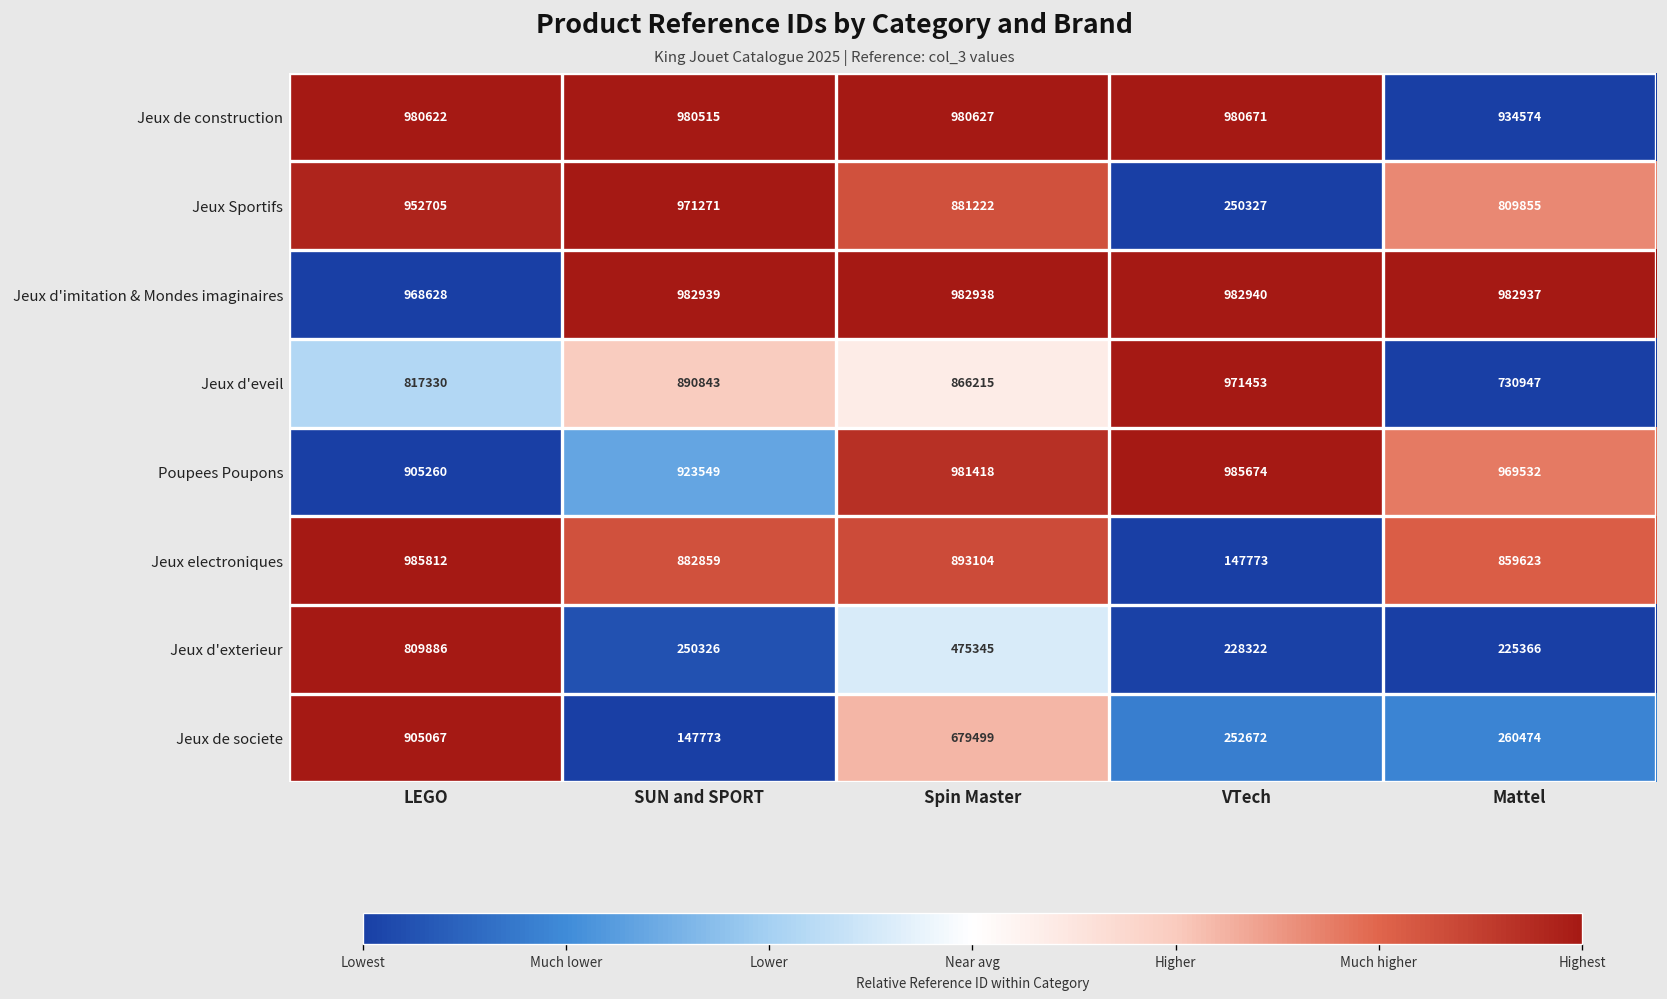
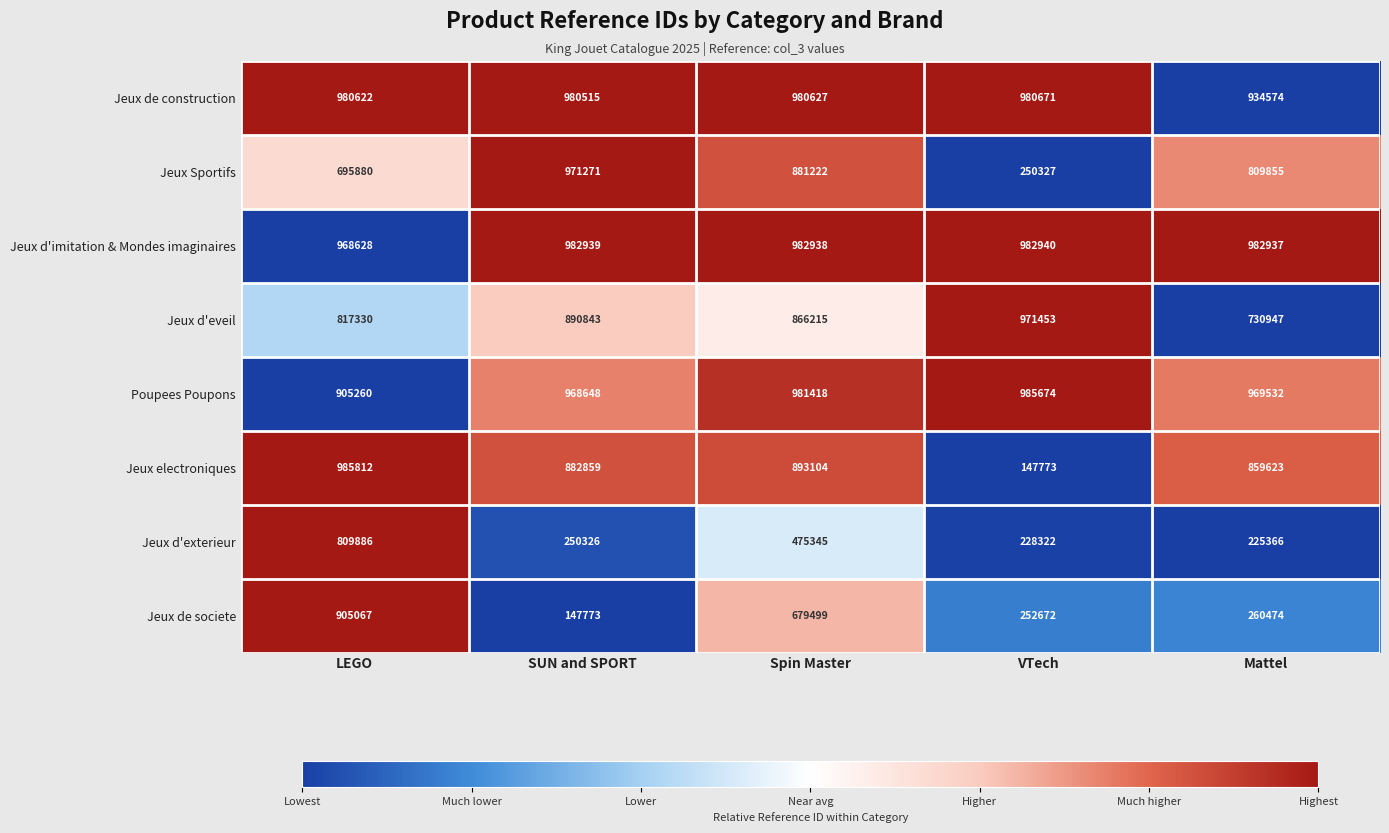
Jeux Sportifs, LEGO: 952705 -> 695880
Poupees Poupons, SUN and SPORT: 923549 -> 968648
